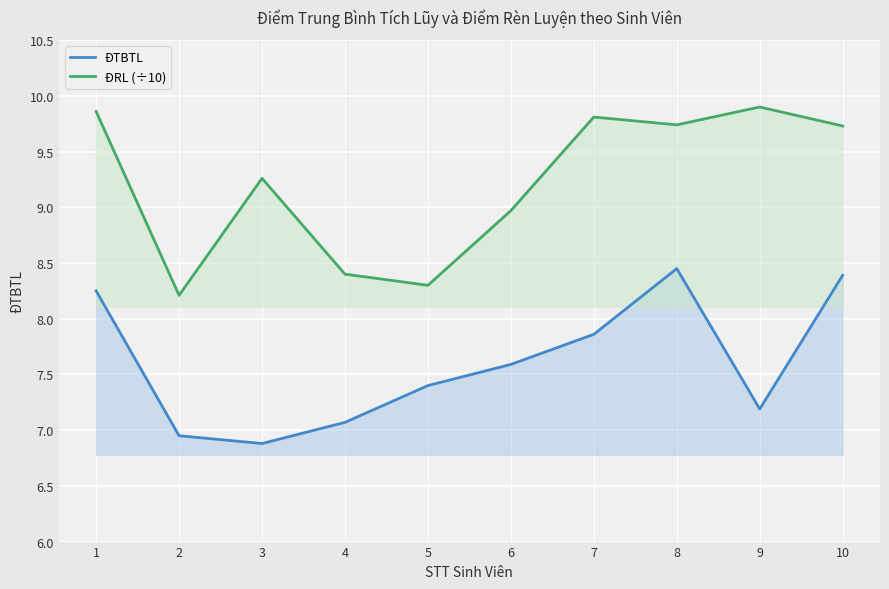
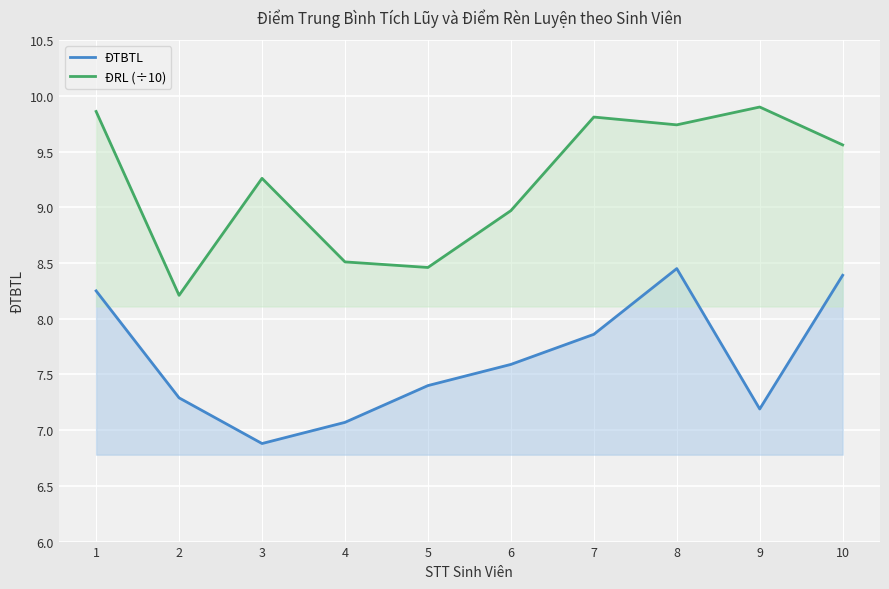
ĐTBTL, 2: 6.95 -> 7.29
ĐRL (÷10), 4: 8.40 -> 8.51
ĐRL (÷10), 5: 8.30 -> 8.46
ĐRL (÷10), 10: 9.73 -> 9.56
